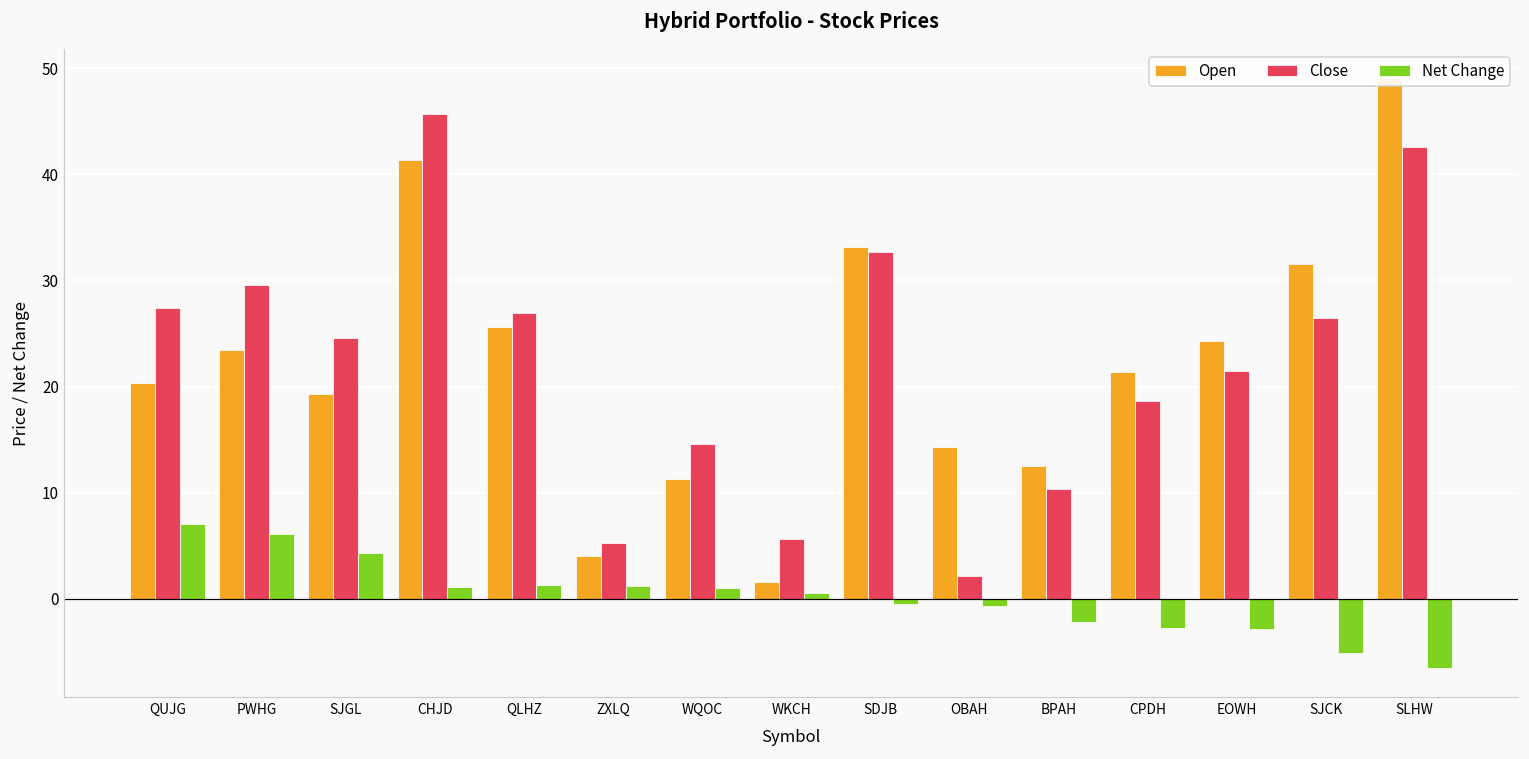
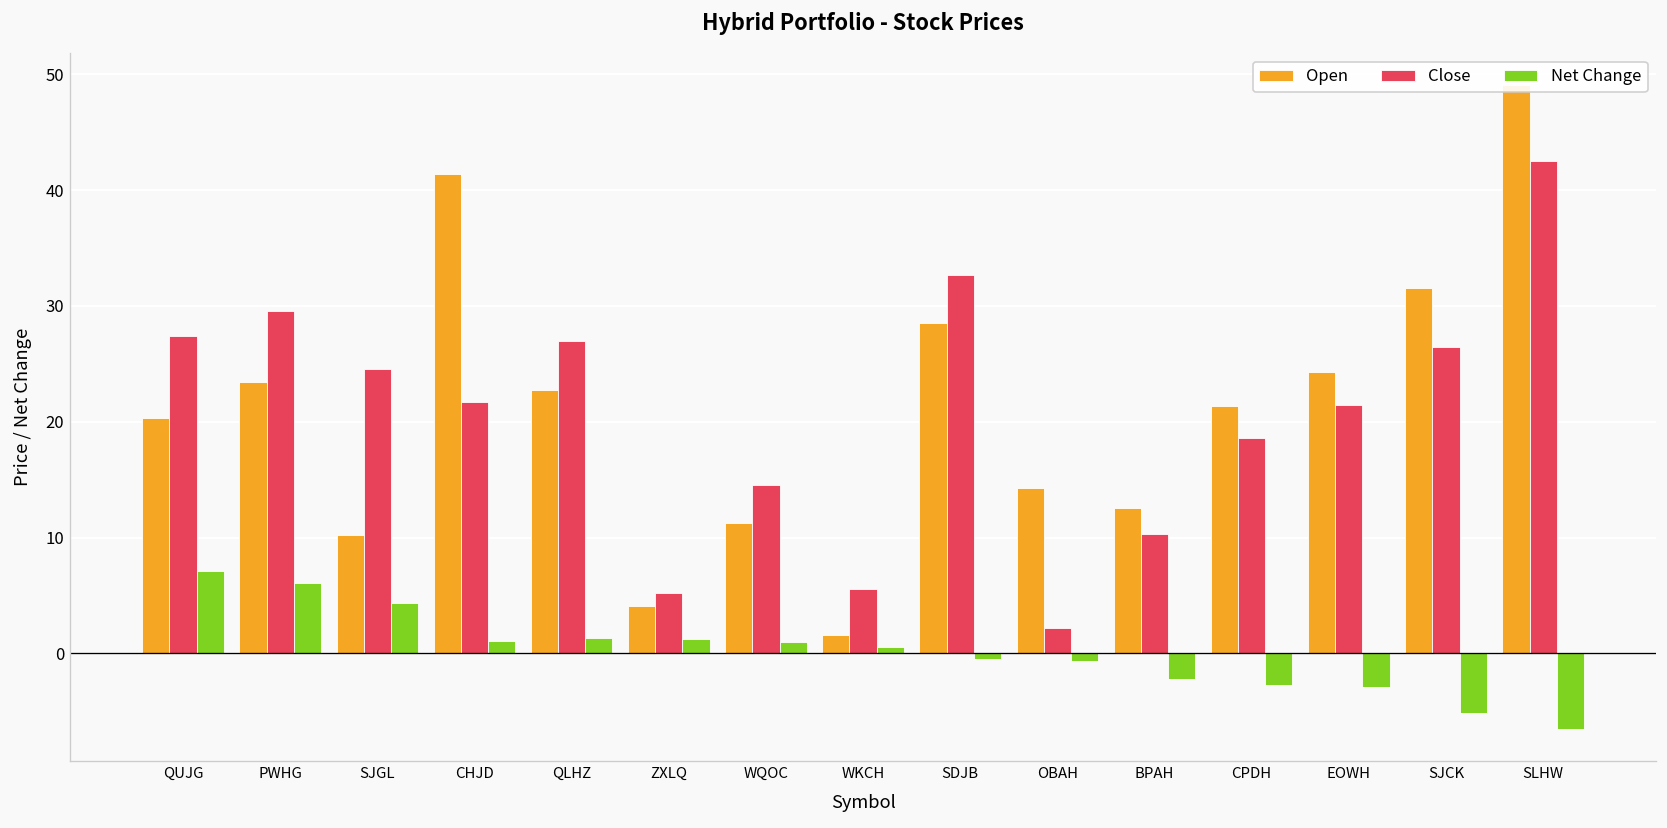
Open, SJGL: 19 -> 10
Close, CHJD: 46 -> 22
Open, QLHZ: 26 -> 23
Open, SDJB: 33 -> 29
